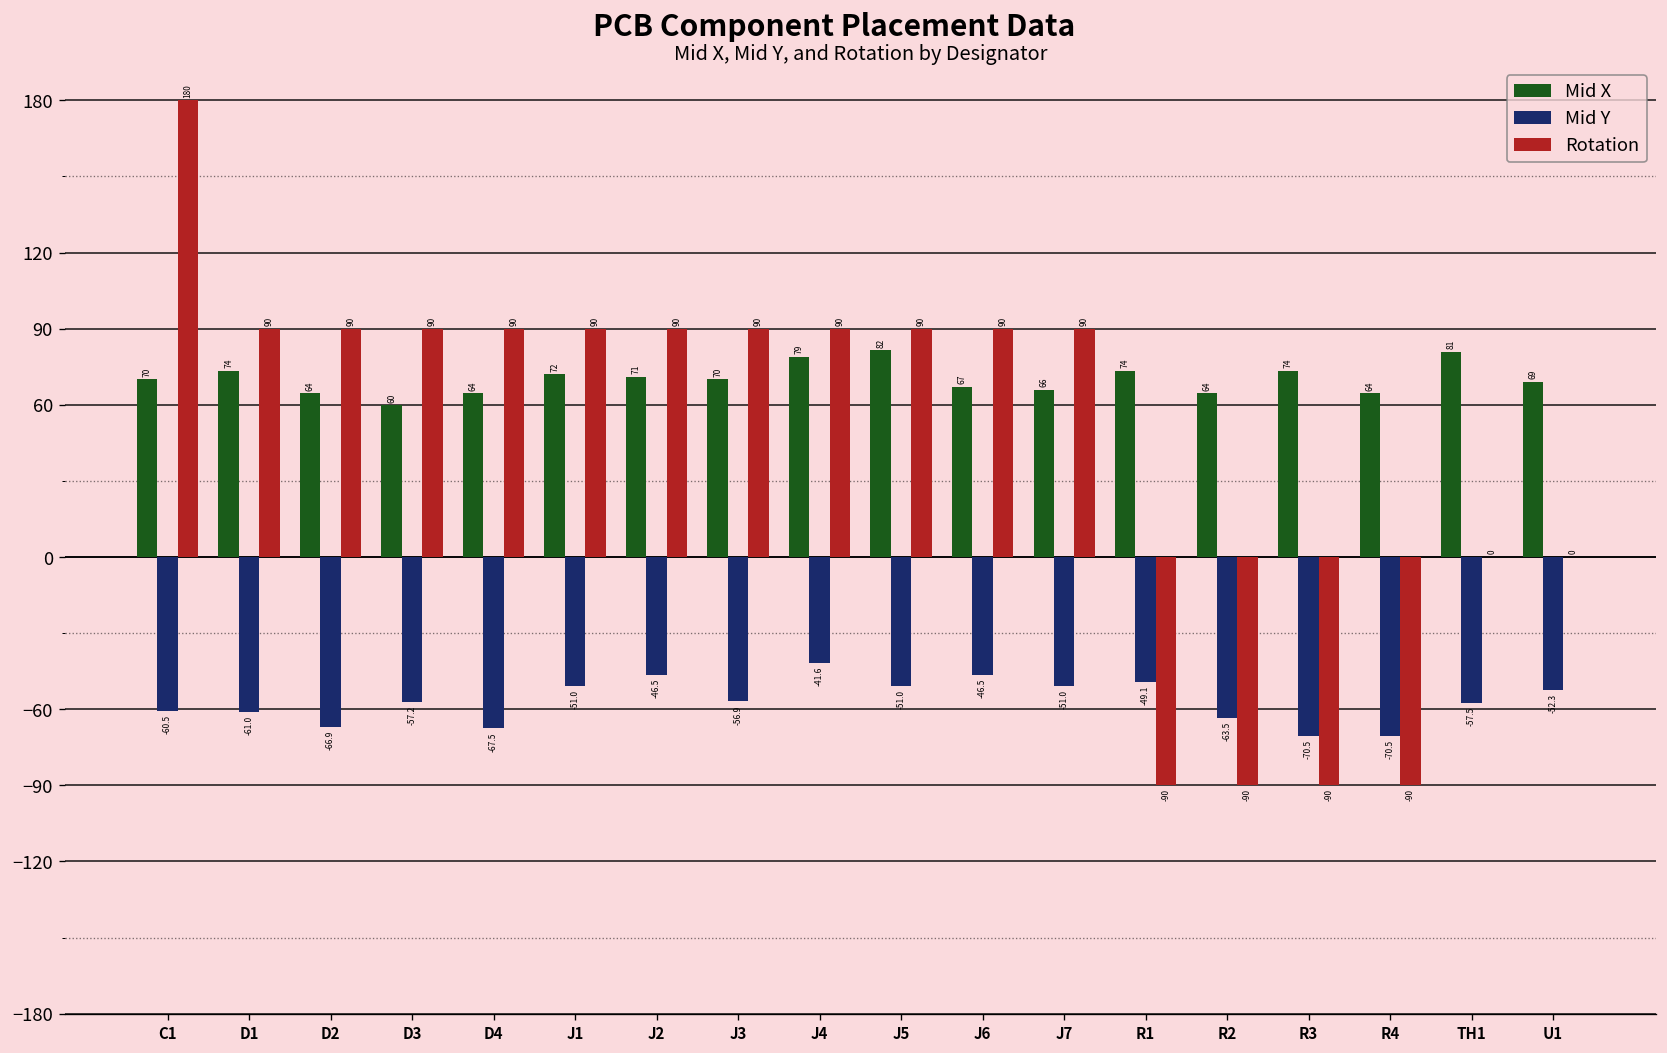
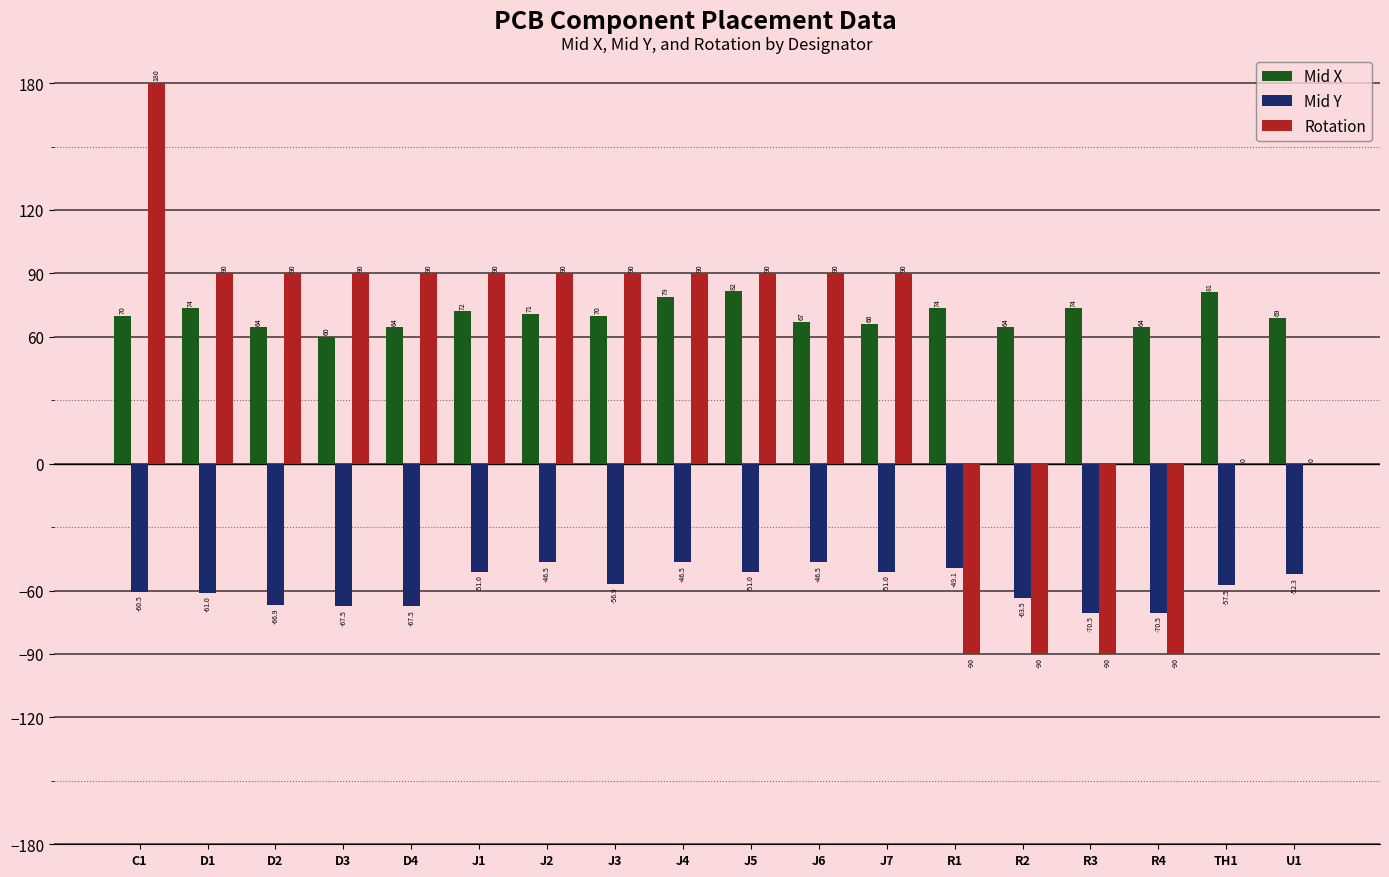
Mid Y, D3: -57.2 -> -67.5
Mid Y, J4: -41.6 -> -46.5
